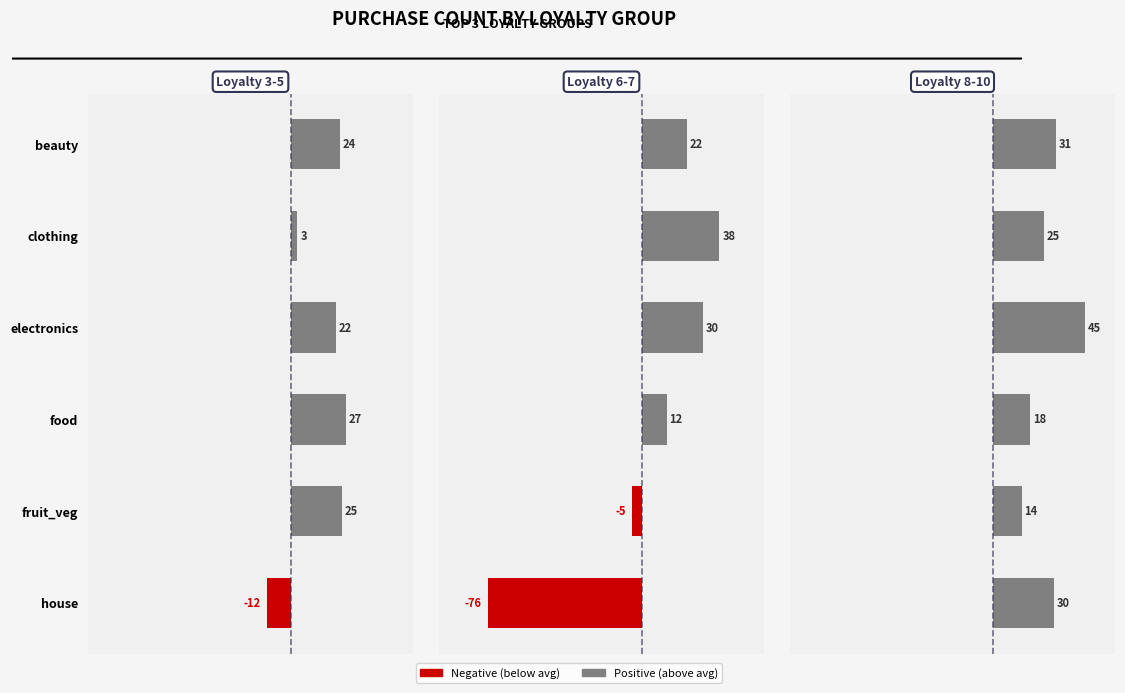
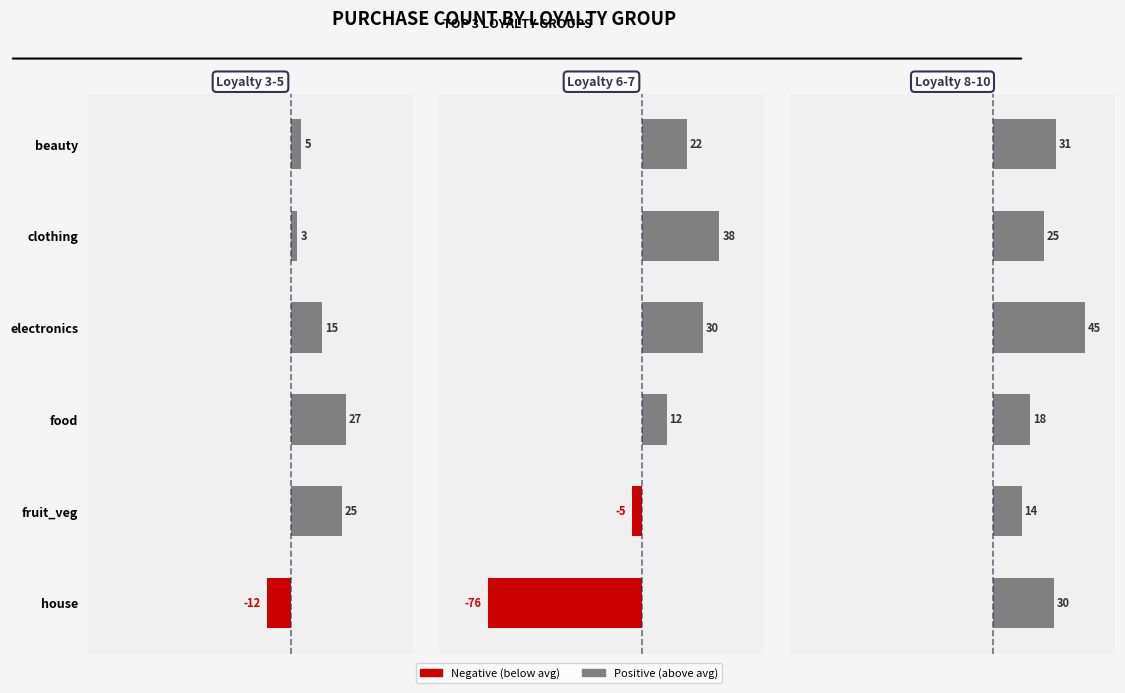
Loyalty 3-5, beauty: 24 -> 5
Loyalty 3-5, electronics: 22 -> 15
